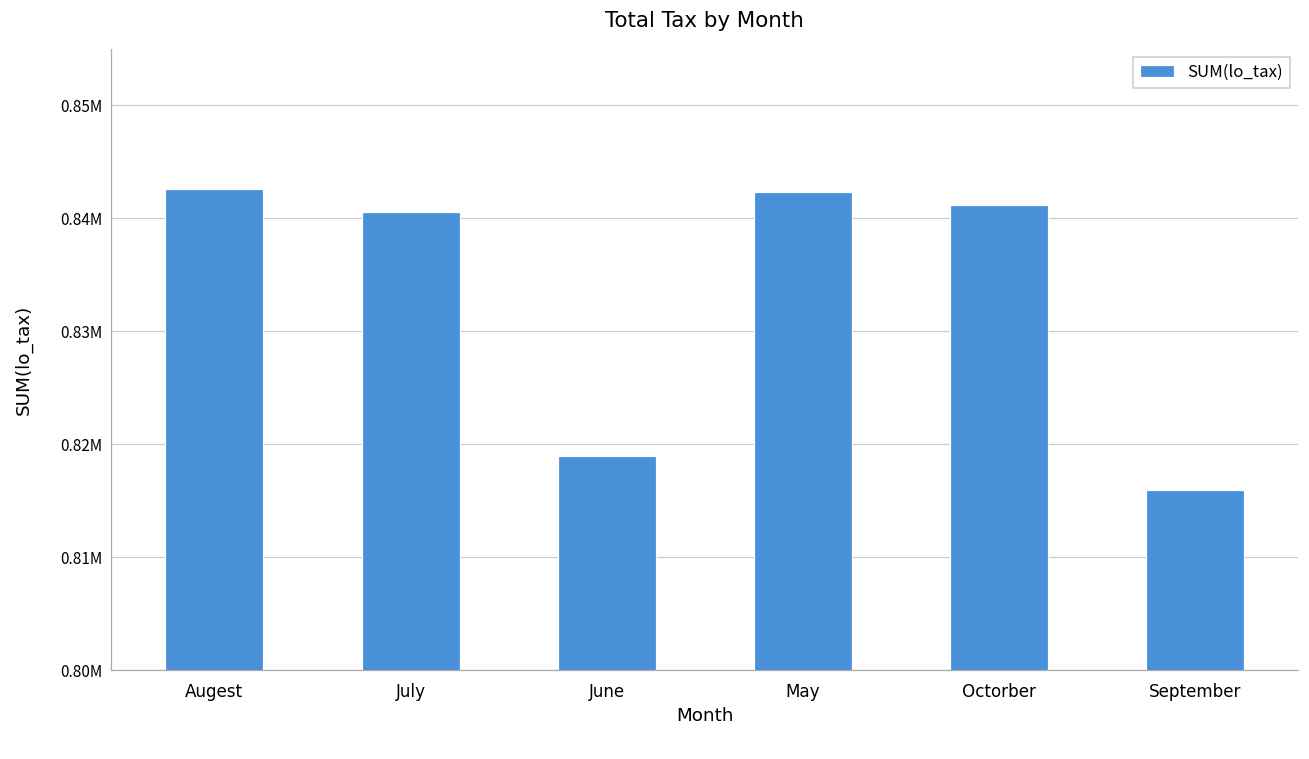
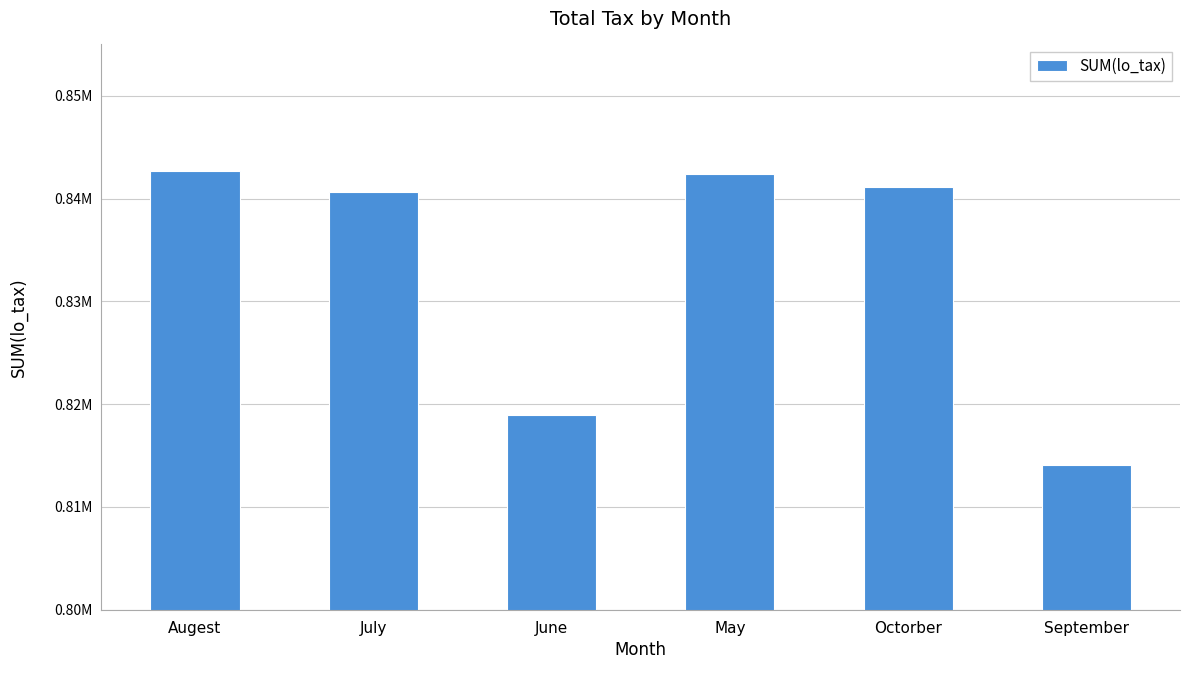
September: 816000 -> 814100
